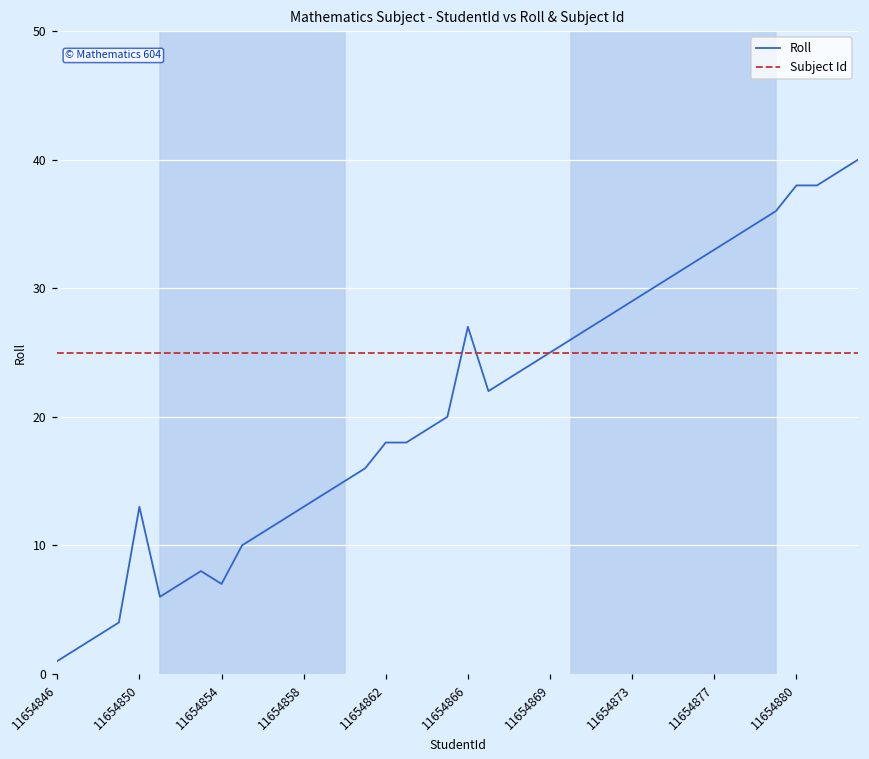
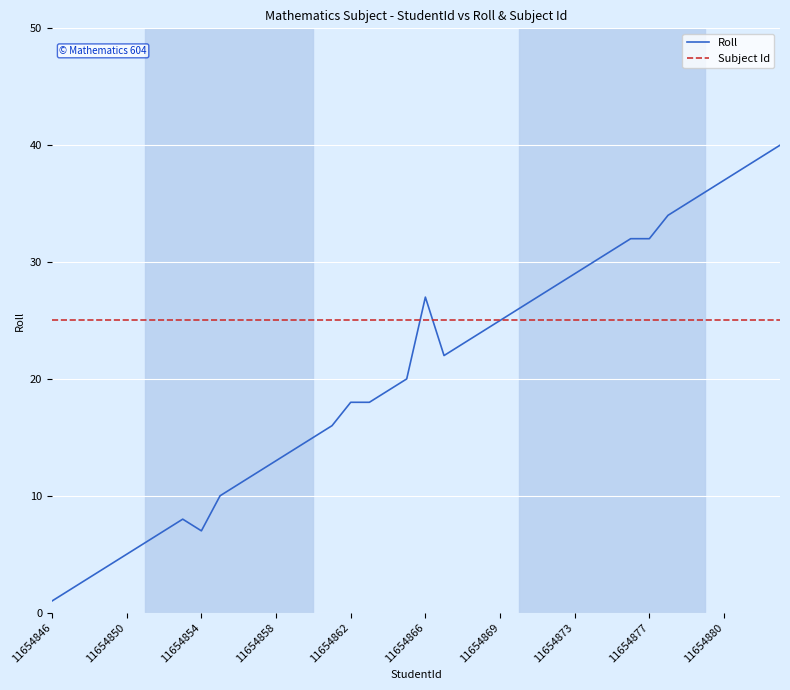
Roll, 11654850: 13 -> 5
Roll, 11654877: 33 -> 32
Roll, 11654880: 38 -> 37
